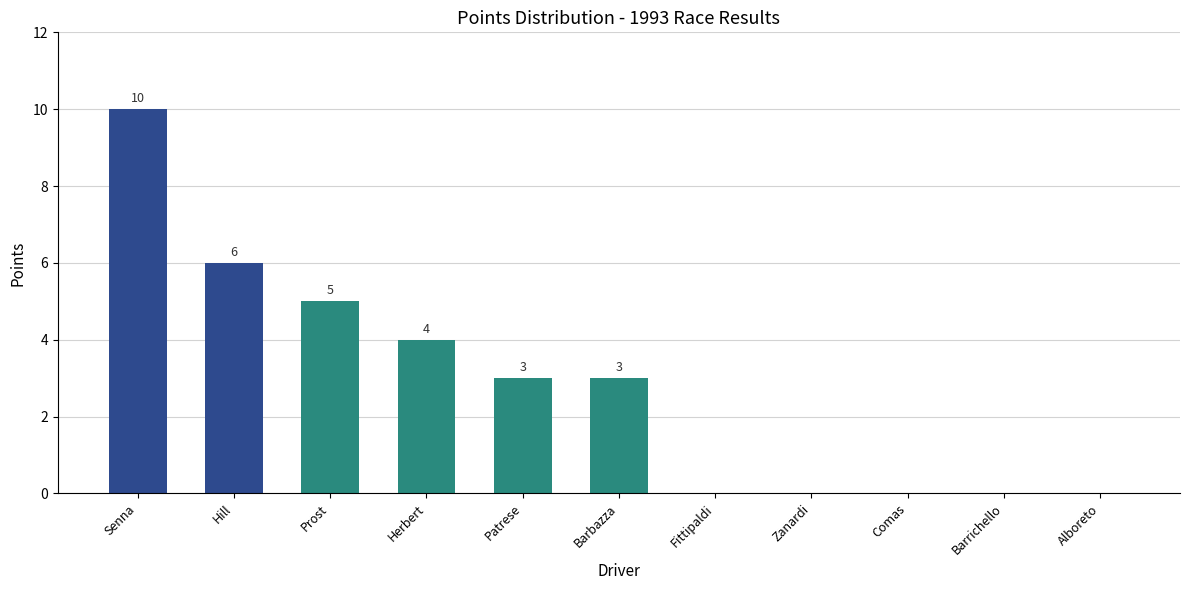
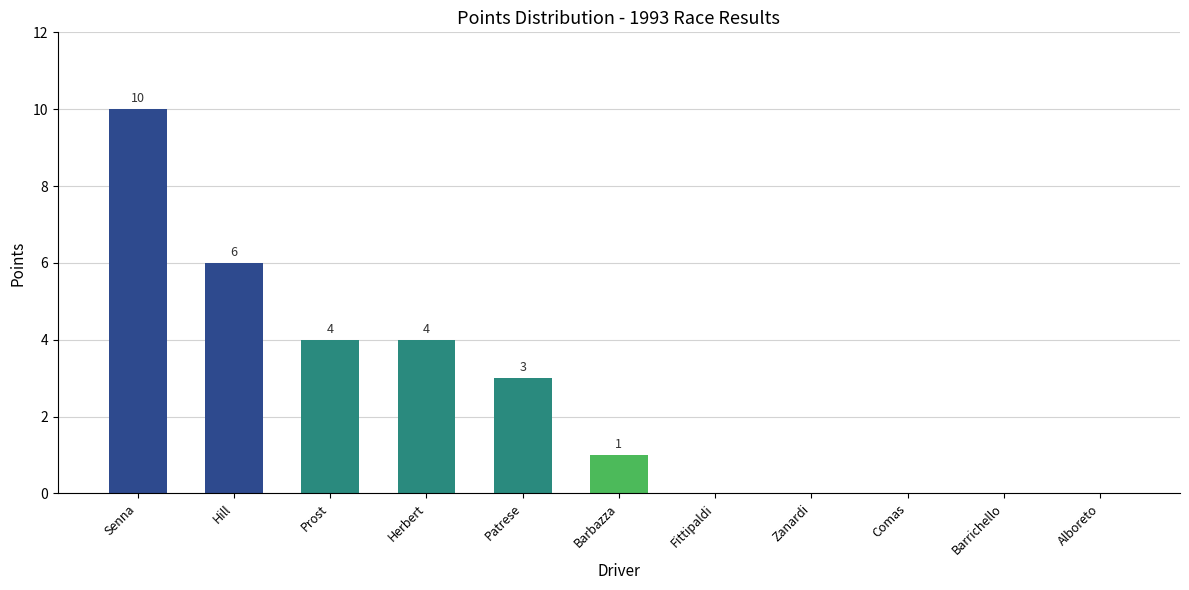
Prost: 5 -> 4
Barbazza: 3 -> 1
